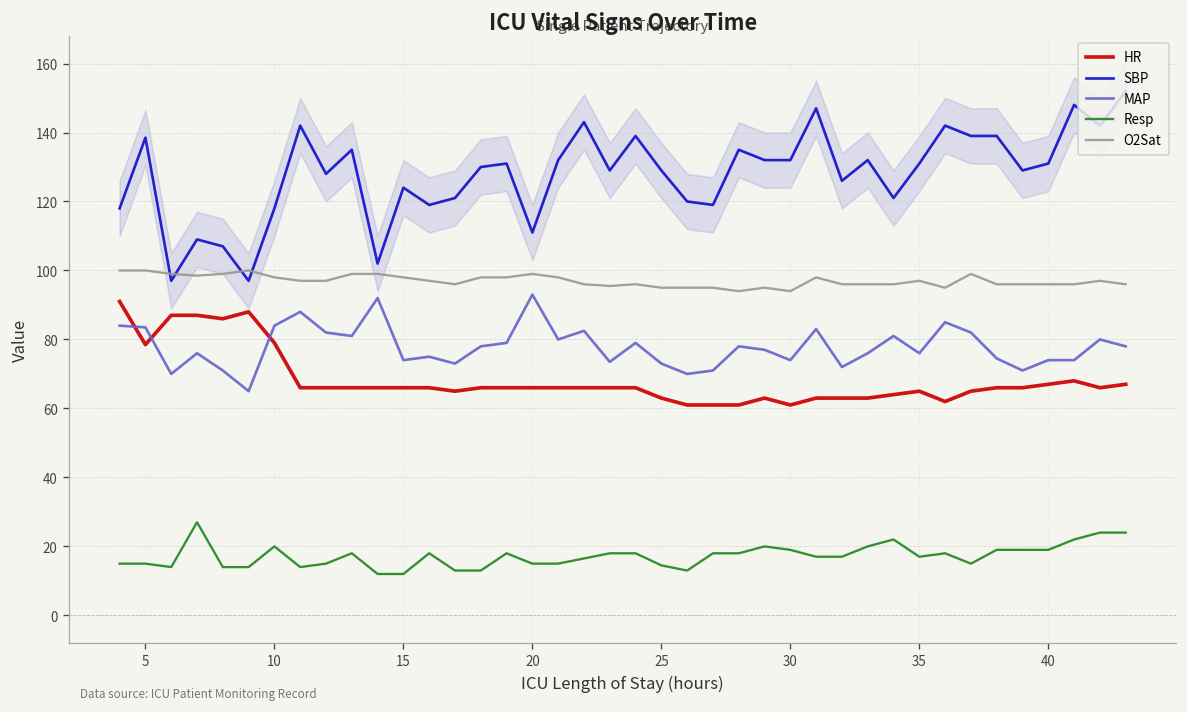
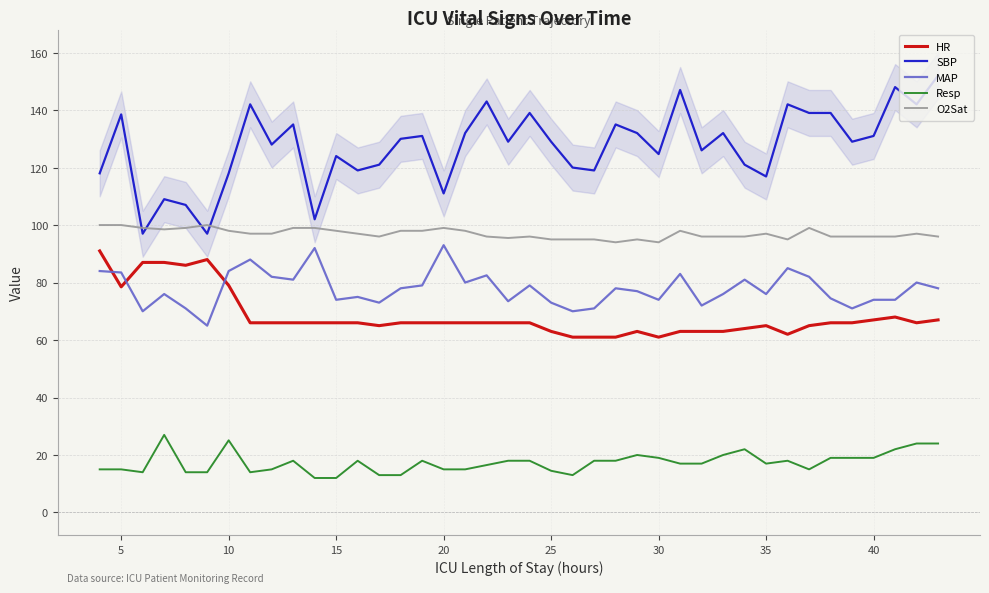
Resp, 10: 20 -> 25
SBP, 30: 132 -> 125
SBP, 35: 131 -> 117
